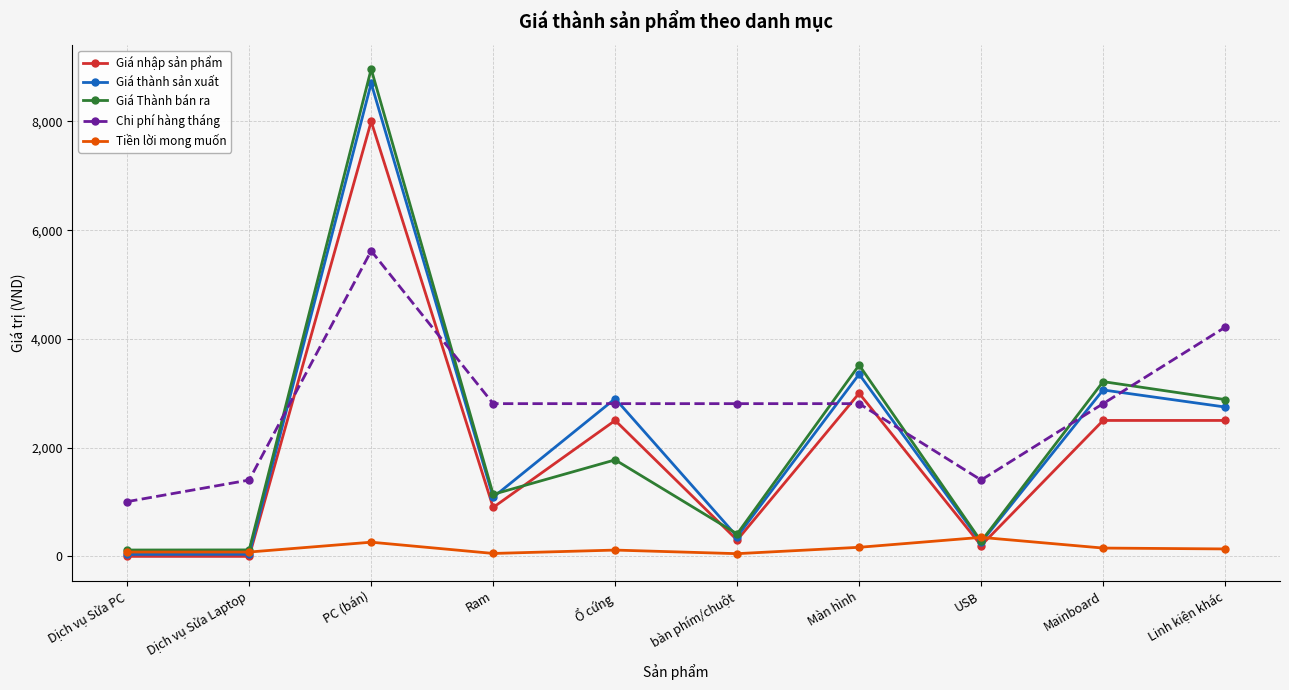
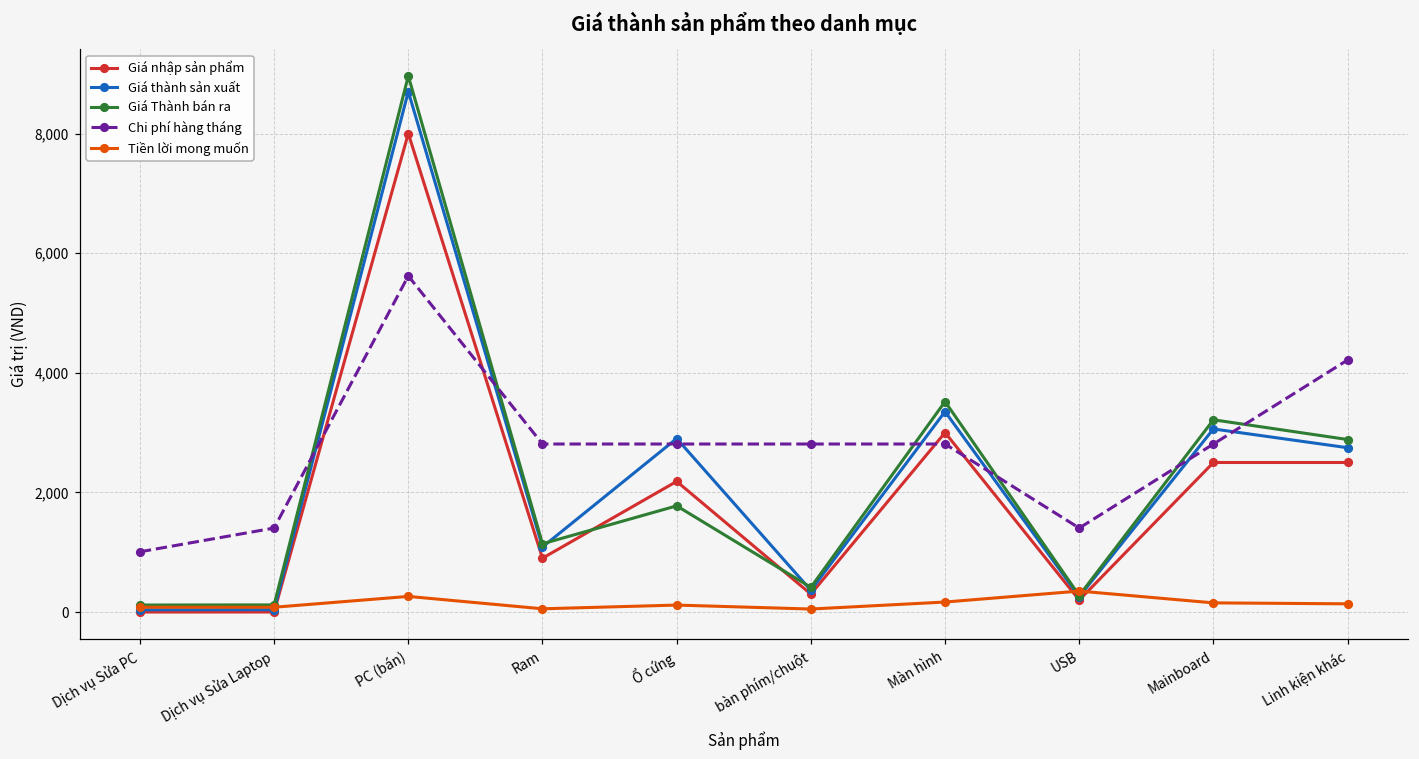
Giá nhập sản phẩm, Ổ cứng: 2,500 -> 2,200
